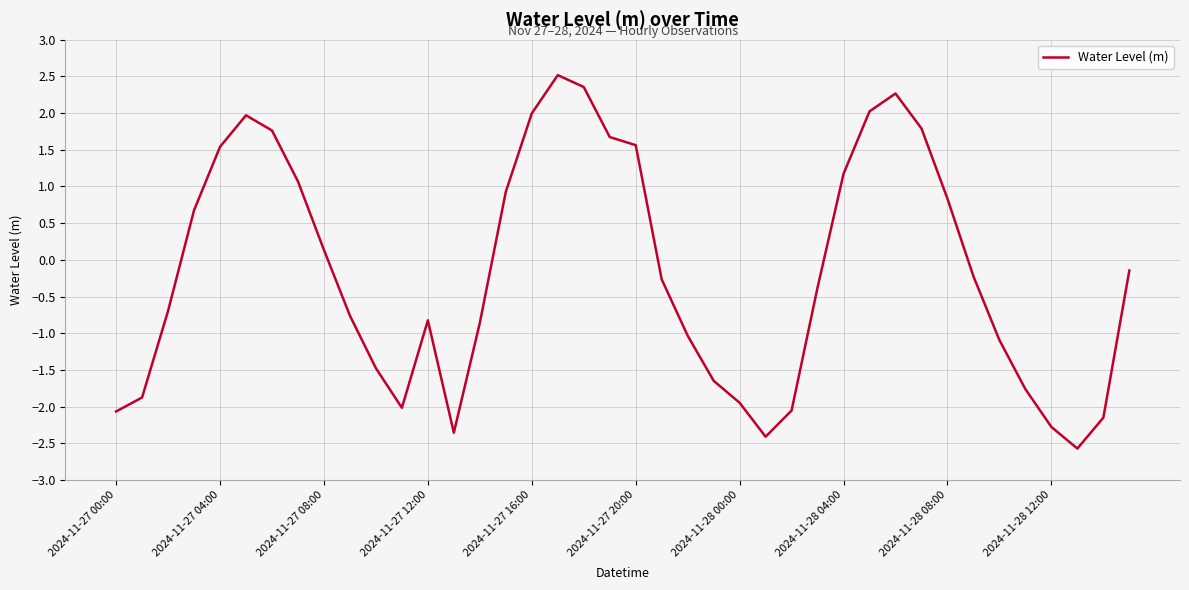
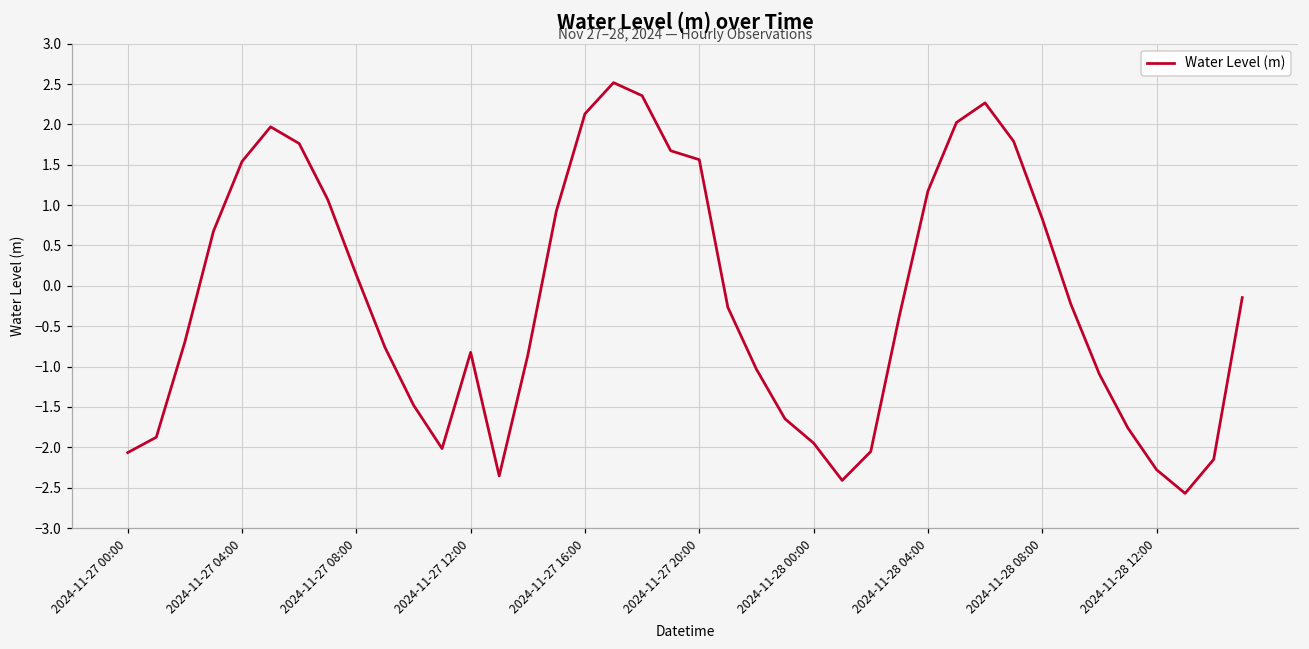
2024-11-27 16:00: 2.0 -> 2.1
